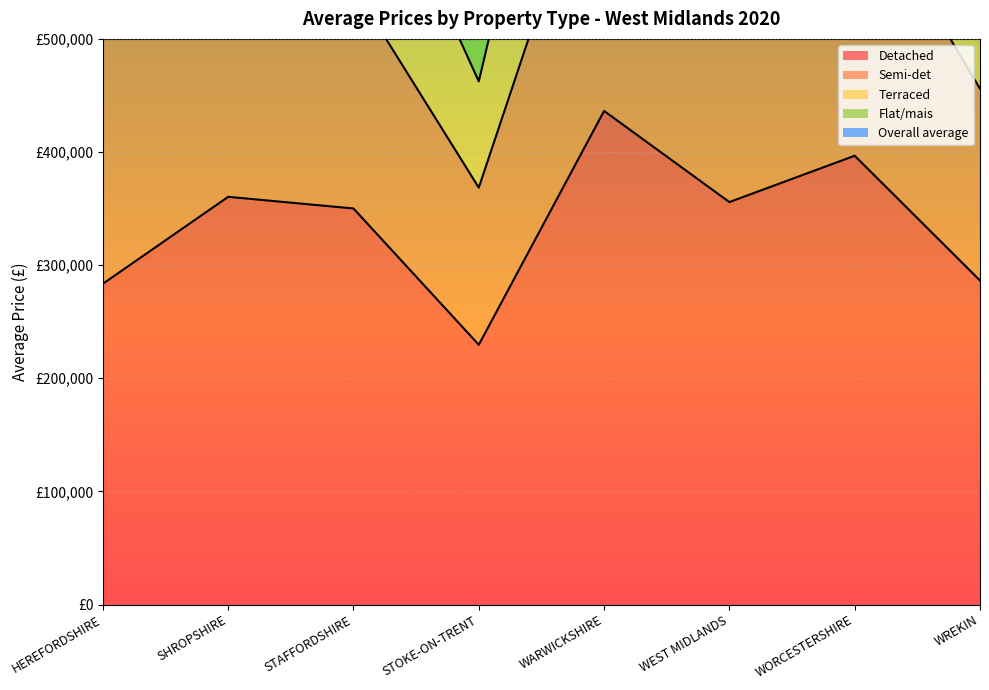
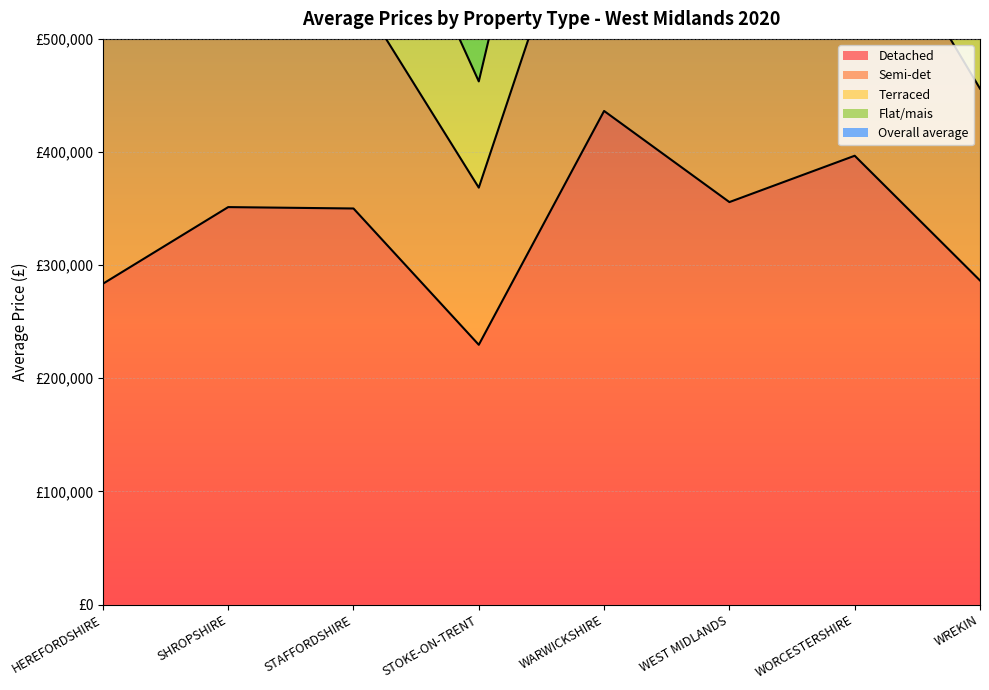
Detached, SHROPSHIRE: £360,000 -> £351,000
